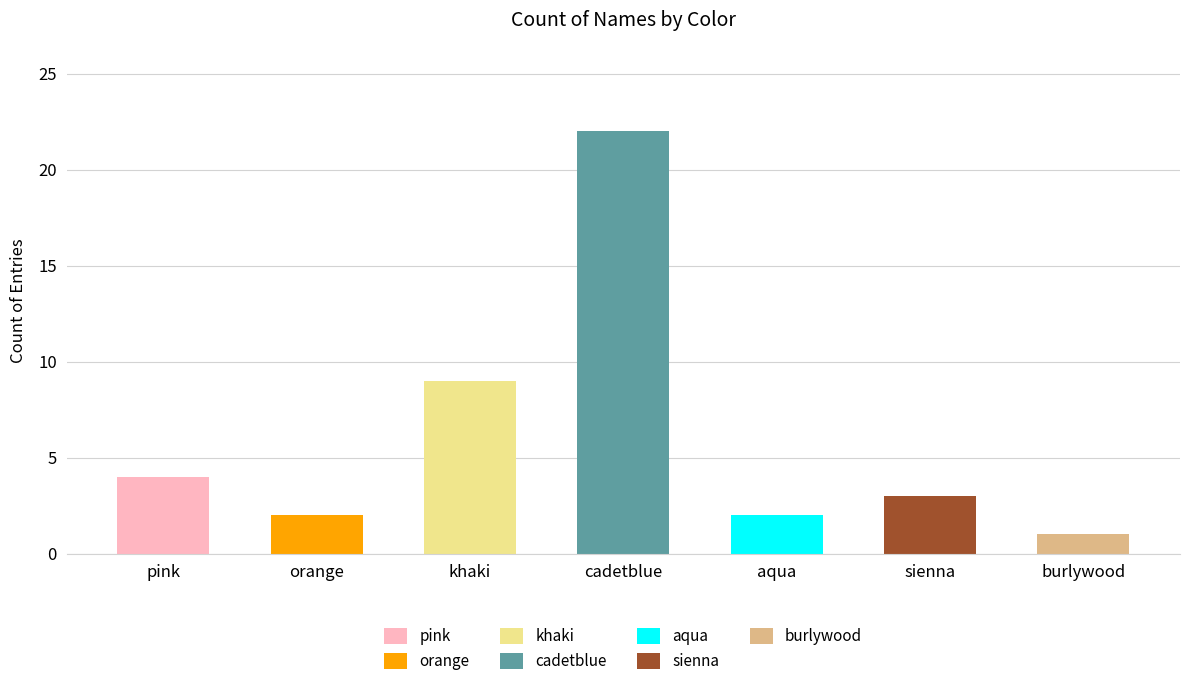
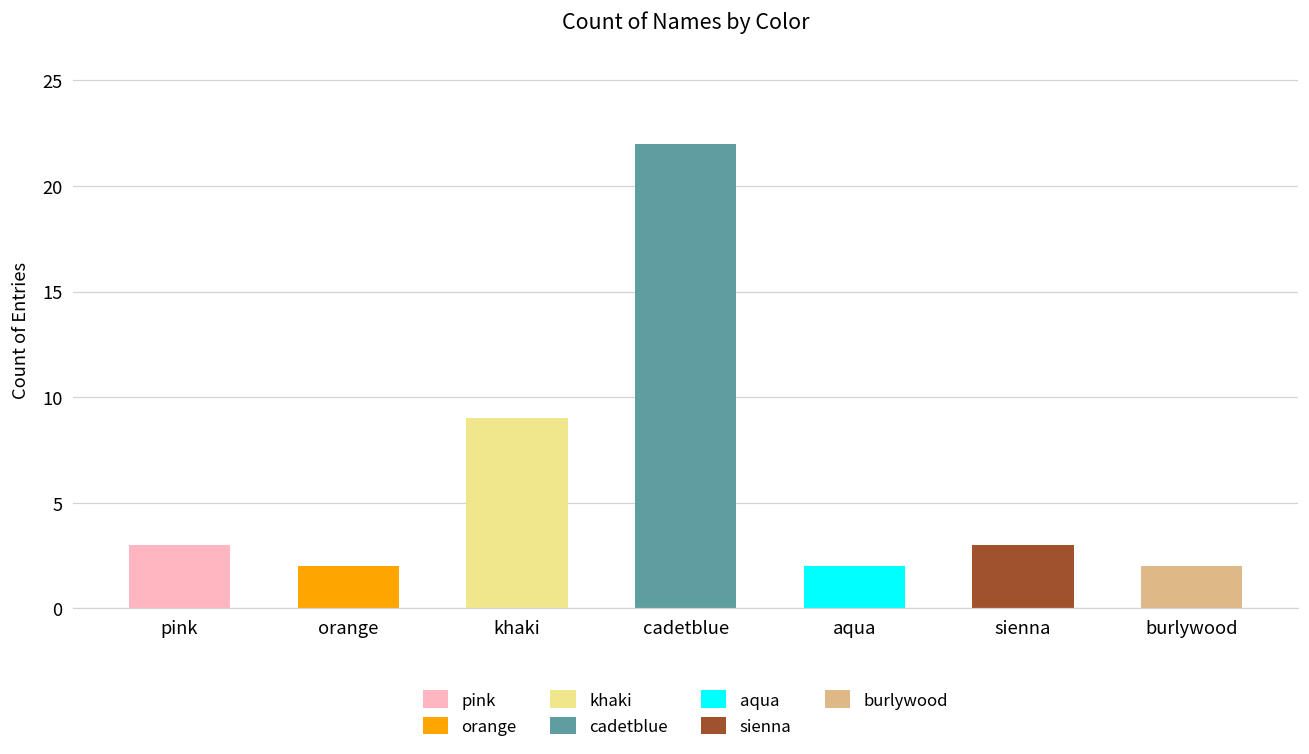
pink: 4 -> 3
burlywood: 1 -> 2
